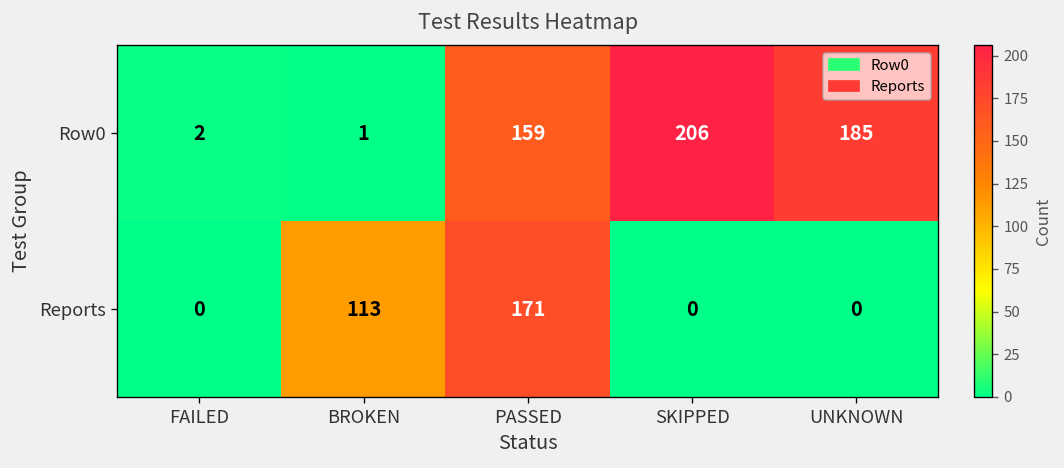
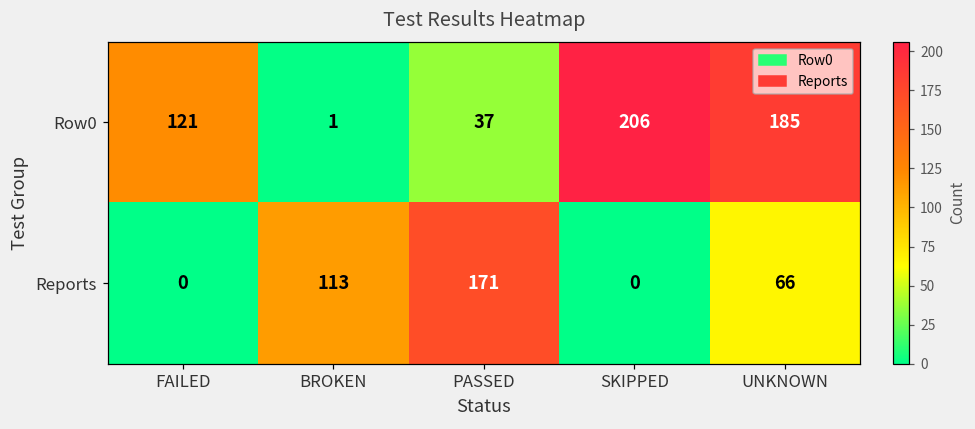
Row0, FAILED: 2 -> 121
Row0, PASSED: 159 -> 37
Reports, UNKNOWN: 0 -> 66
